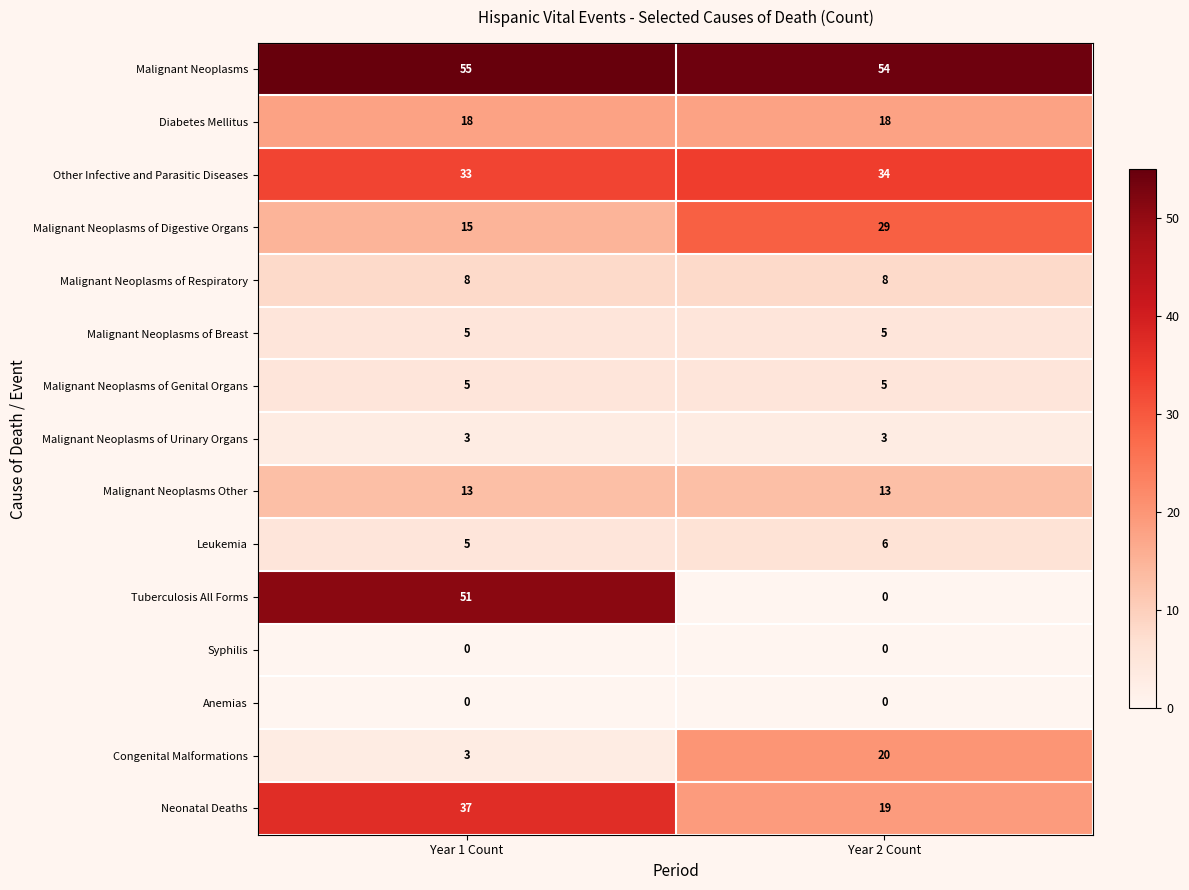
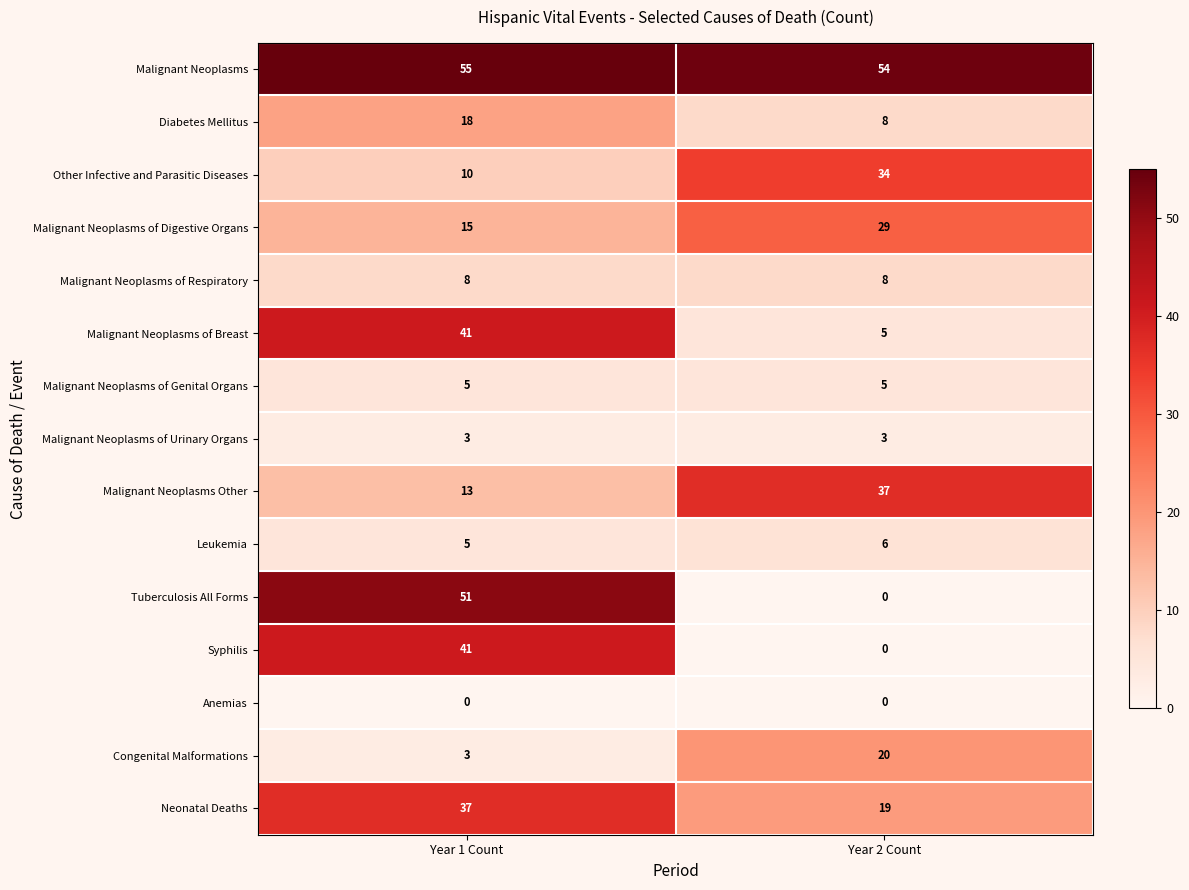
Diabetes Mellitus, Year 2 Count: 18 -> 8
Other Infective and Parasitic Diseases, Year 1 Count: 33 -> 10
Malignant Neoplasms of Breast, Year 1 Count: 5 -> 41
Malignant Neoplasms Other, Year 2 Count: 13 -> 37
Syphilis, Year 1 Count: 0 -> 41
